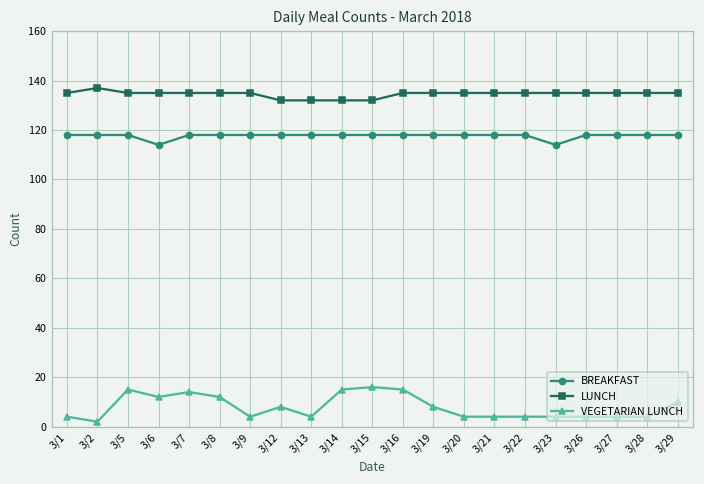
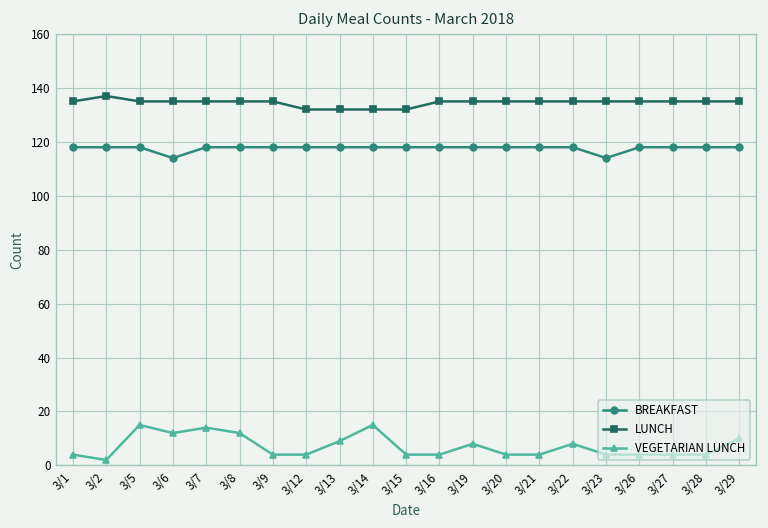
VEGETARIAN LUNCH, 3/12: 8 -> 4
VEGETARIAN LUNCH, 3/13: 4 -> 9
VEGETARIAN LUNCH, 3/15: 16 -> 4
VEGETARIAN LUNCH, 3/16: 15 -> 4
VEGETARIAN LUNCH, 3/22: 4 -> 8
